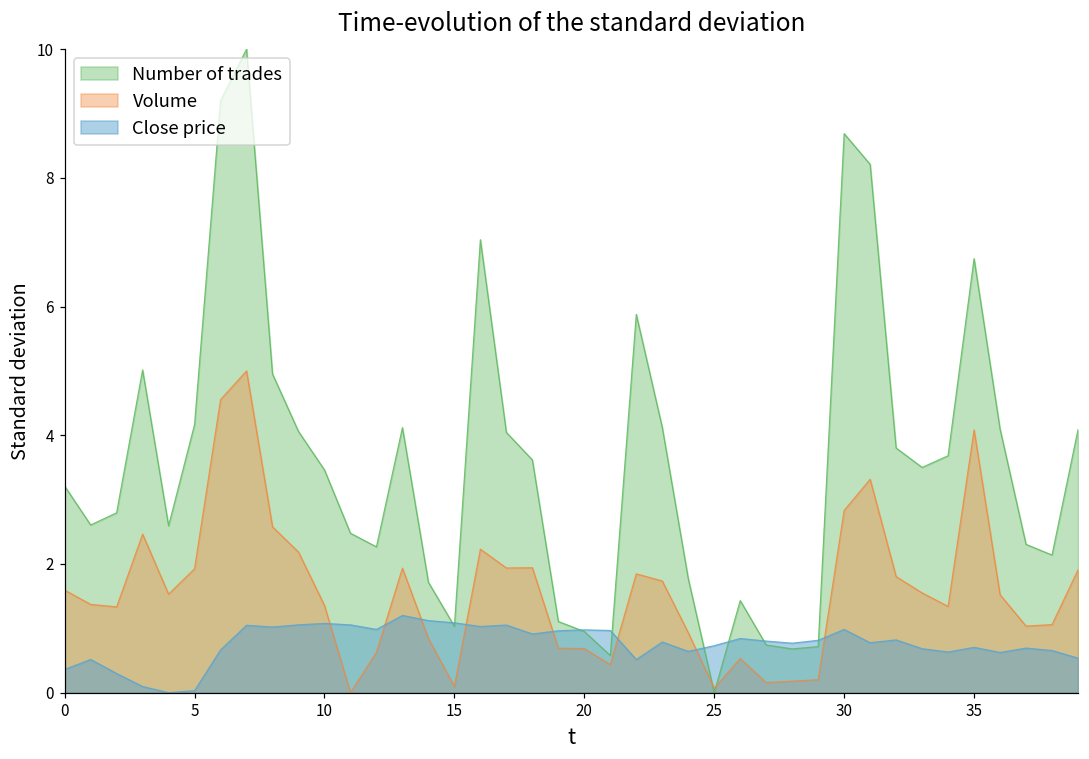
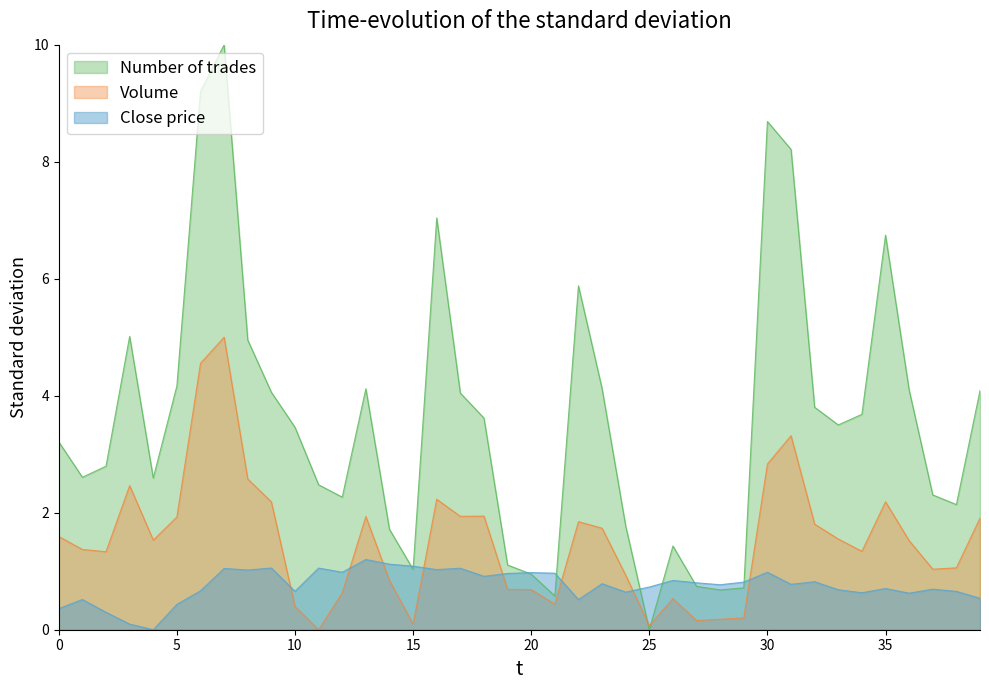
Close price, 5: 0.0 -> 0.4
Volume, 10: 1.4 -> 0.4
Close price, 10: 1.1 -> 0.7
Volume, 35: 4.1 -> 2.2
